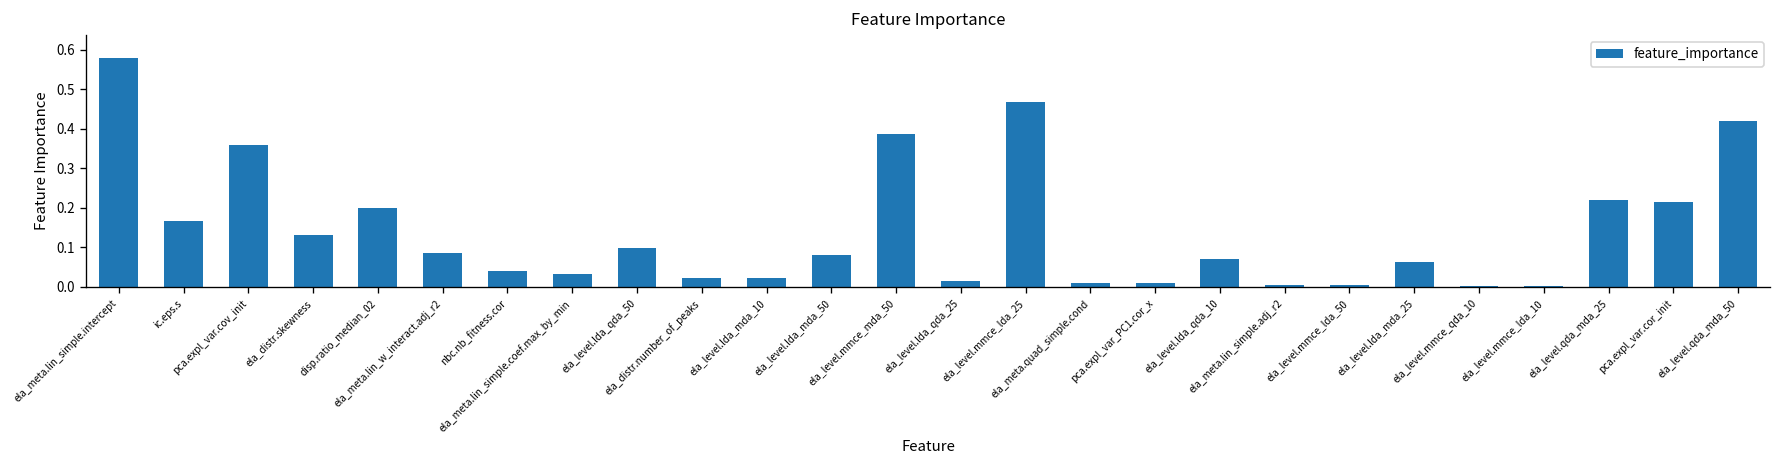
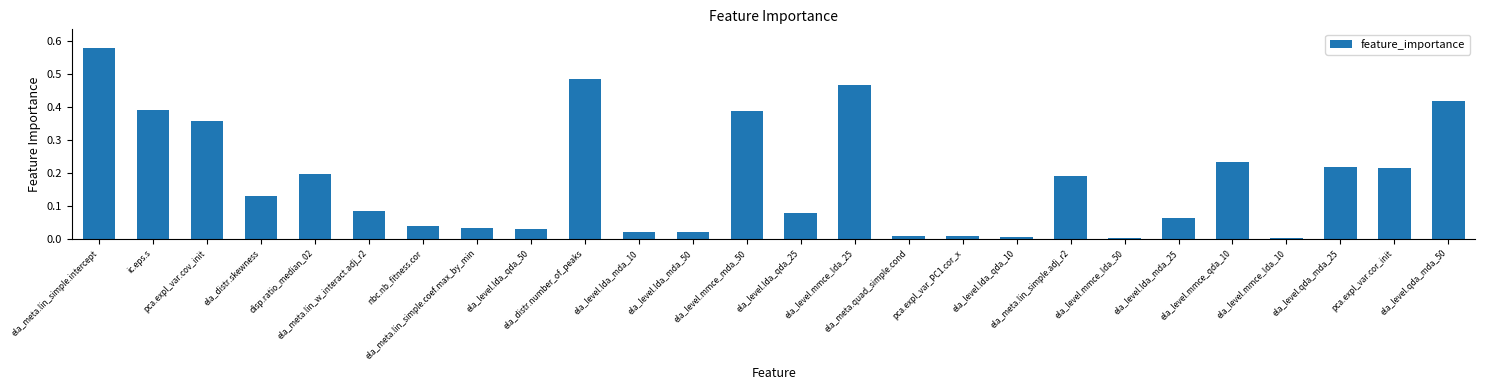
ic.eps.s: 0.17 -> 0.39
ela_level.lda_qda_50: 0.10 -> 0.03
ela_distr.number_of_peaks: 0.02 -> 0.49
ela_level.lda_mda_50: 0.08 -> 0.02
ela_level.lda_qda_25: 0.02 -> 0.08
ela_level.lda_qda_10: 0.07 -> 0.01
ela_meta.lin_simple.adj_r2: 0.00 -> 0.19
ela_level.mmce_qda_10: 0.00 -> 0.23
